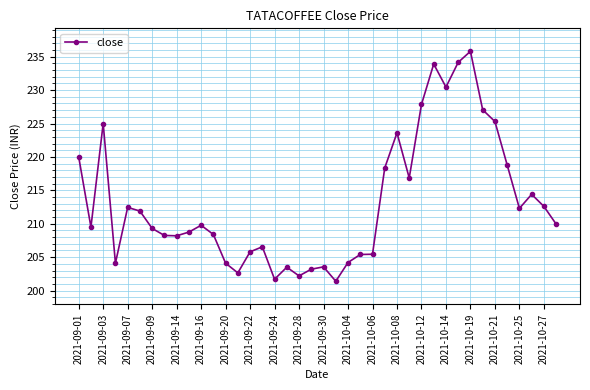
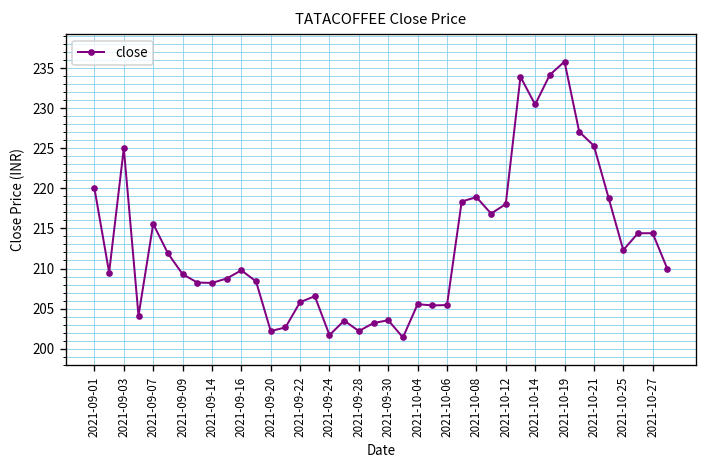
2021-09-07: 212 -> 216
2021-09-20: 204 -> 202
2021-10-04: 204 -> 206
2021-10-08: 224 -> 219
2021-10-12: 228 -> 218
2021-10-27: 213 -> 214
